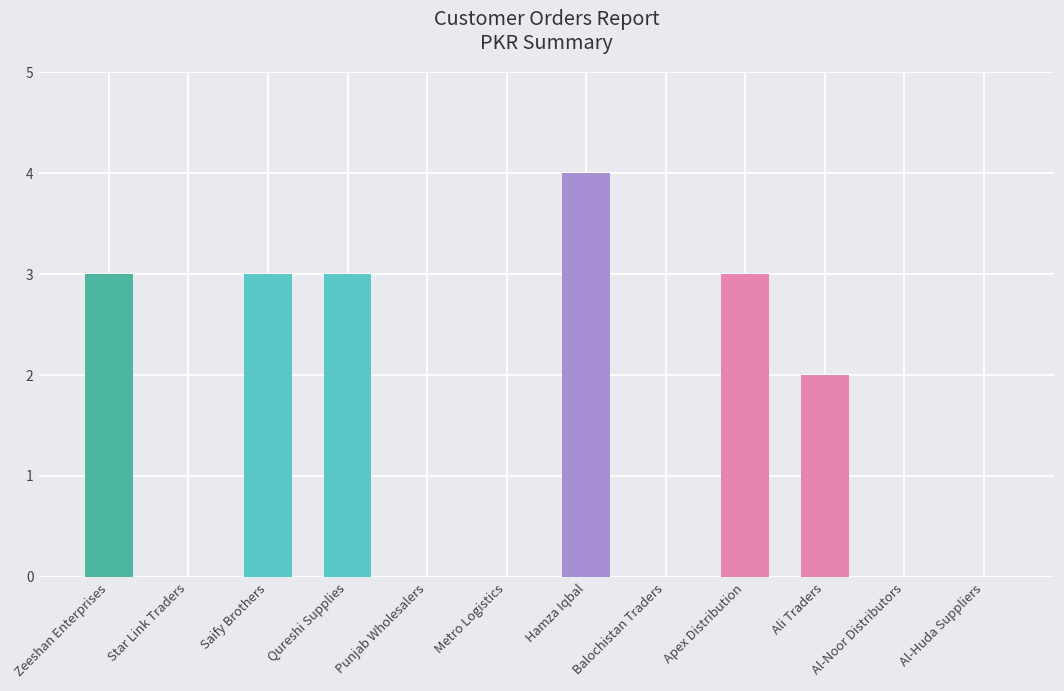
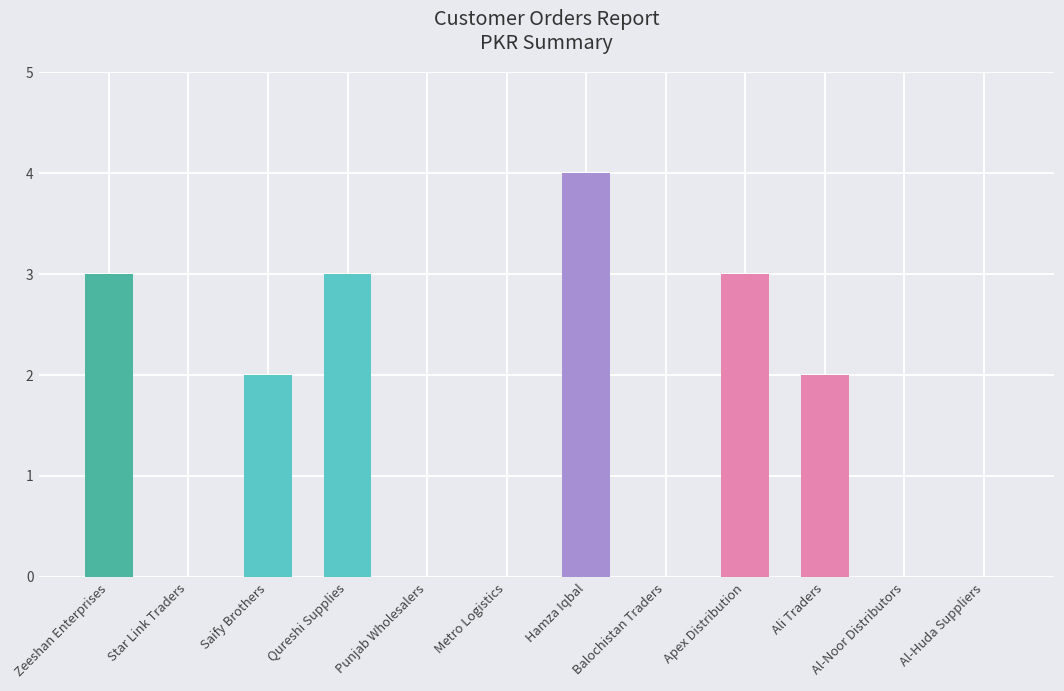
Saify Brothers: 3 -> 2
